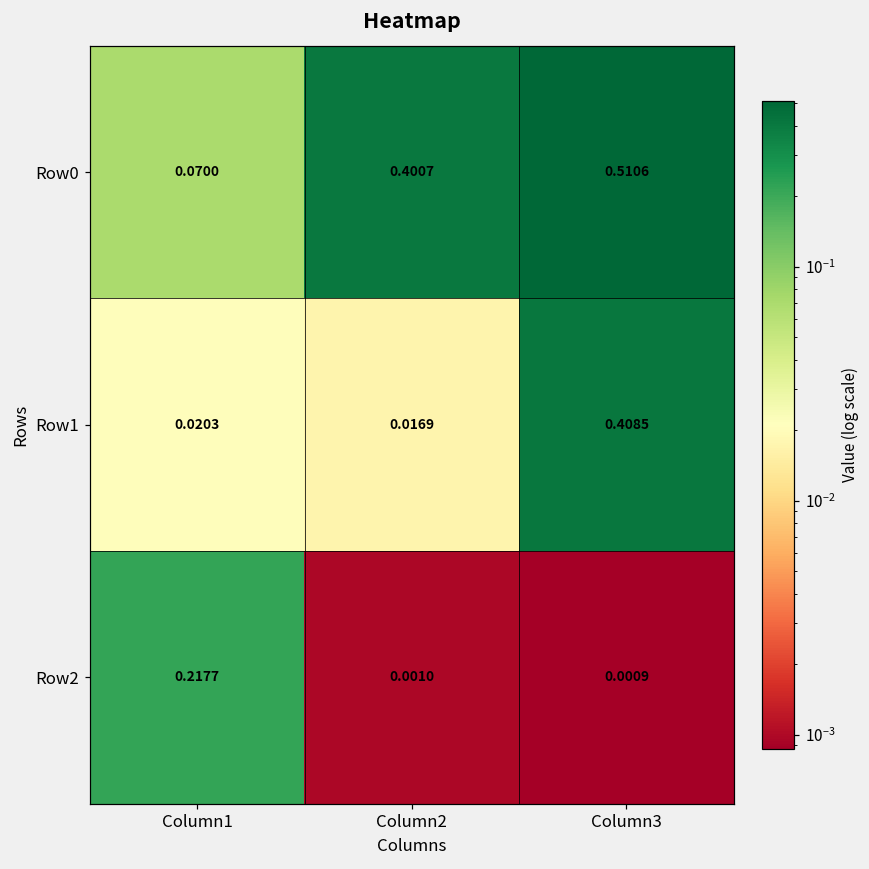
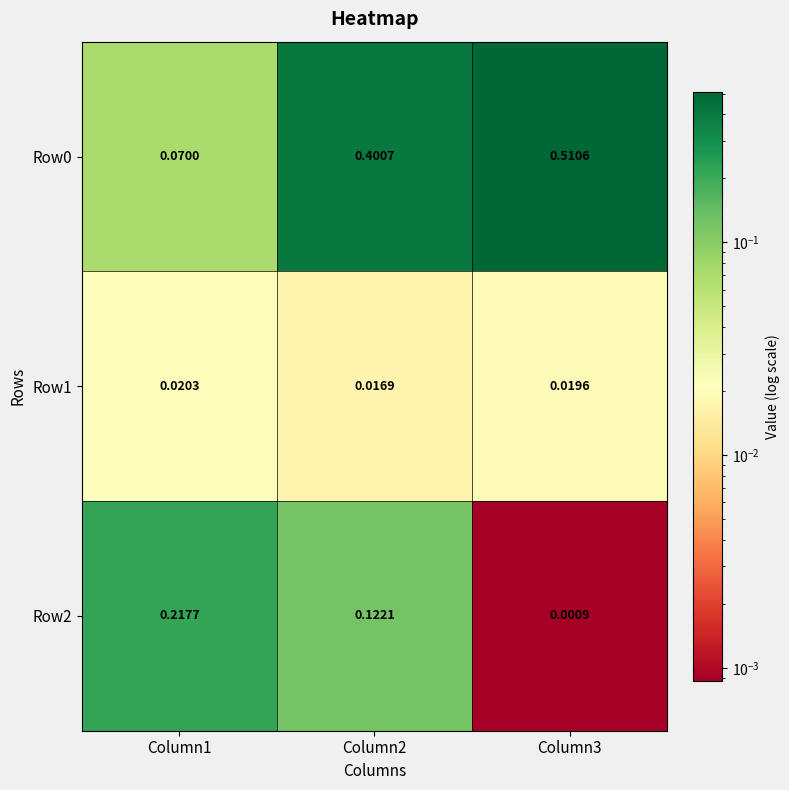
Row1, Column3: 0.4085 -> 0.0196
Row2, Column2: 0.0010 -> 0.1221
